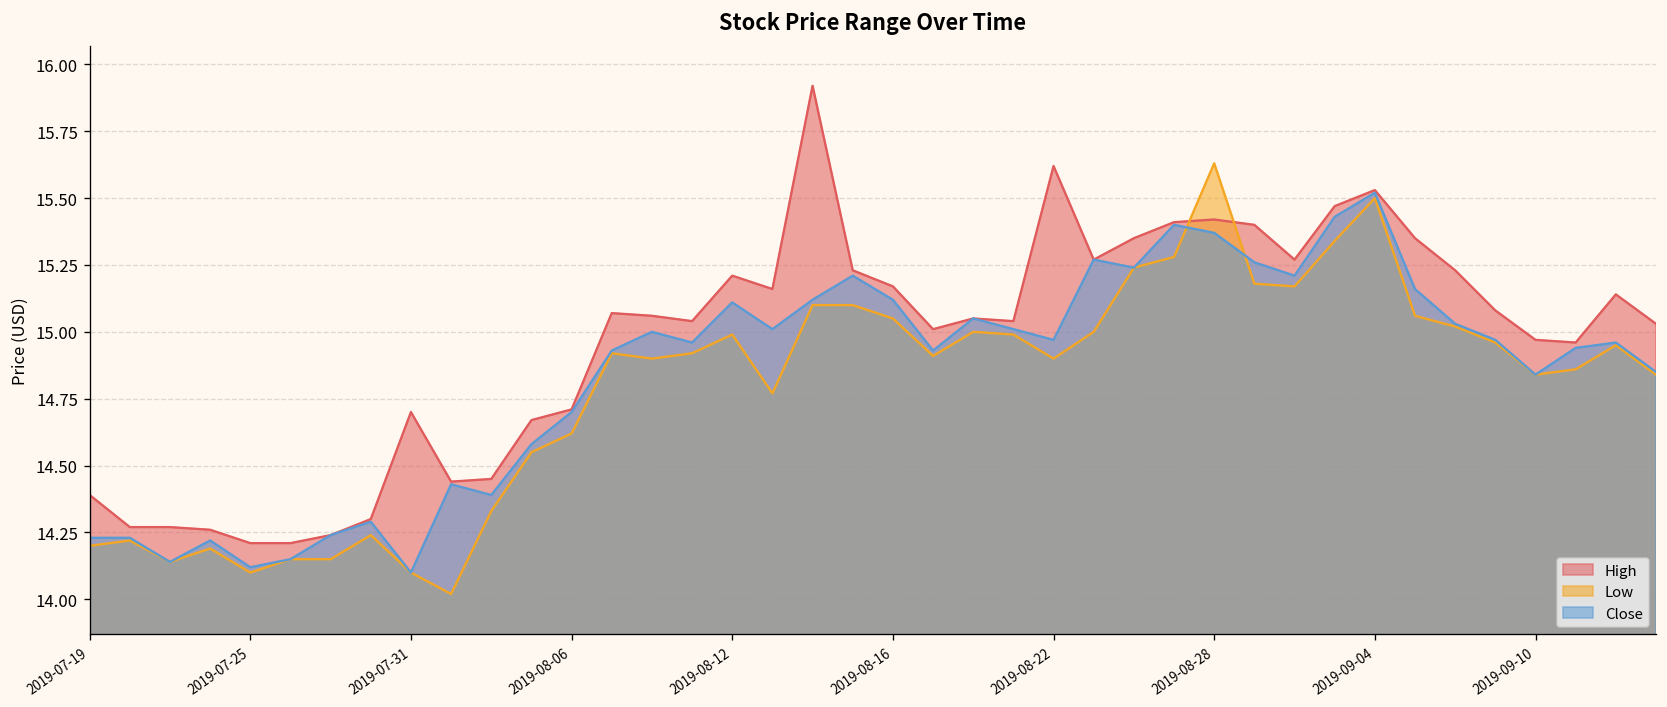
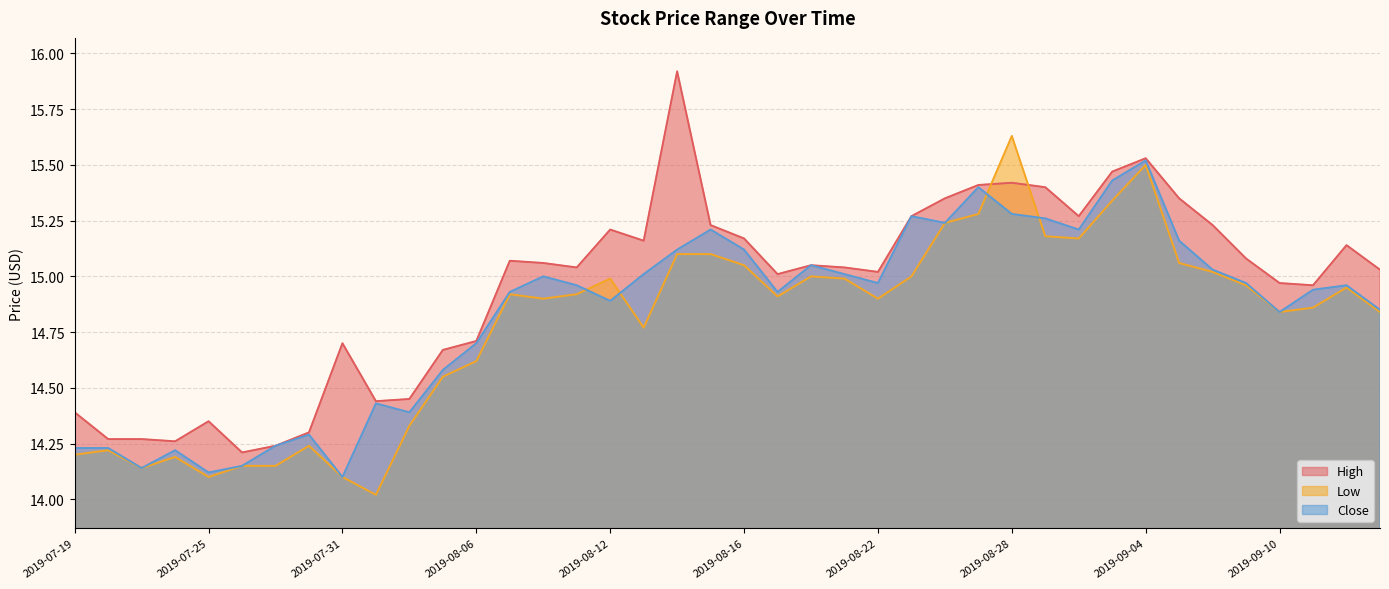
High, 2019-07-25: 14.21 -> 14.35
Close, 2019-08-12: 15.11 -> 14.89
High, 2019-08-22: 15.62 -> 15.02
Close, 2019-08-28: 15.37 -> 15.28
